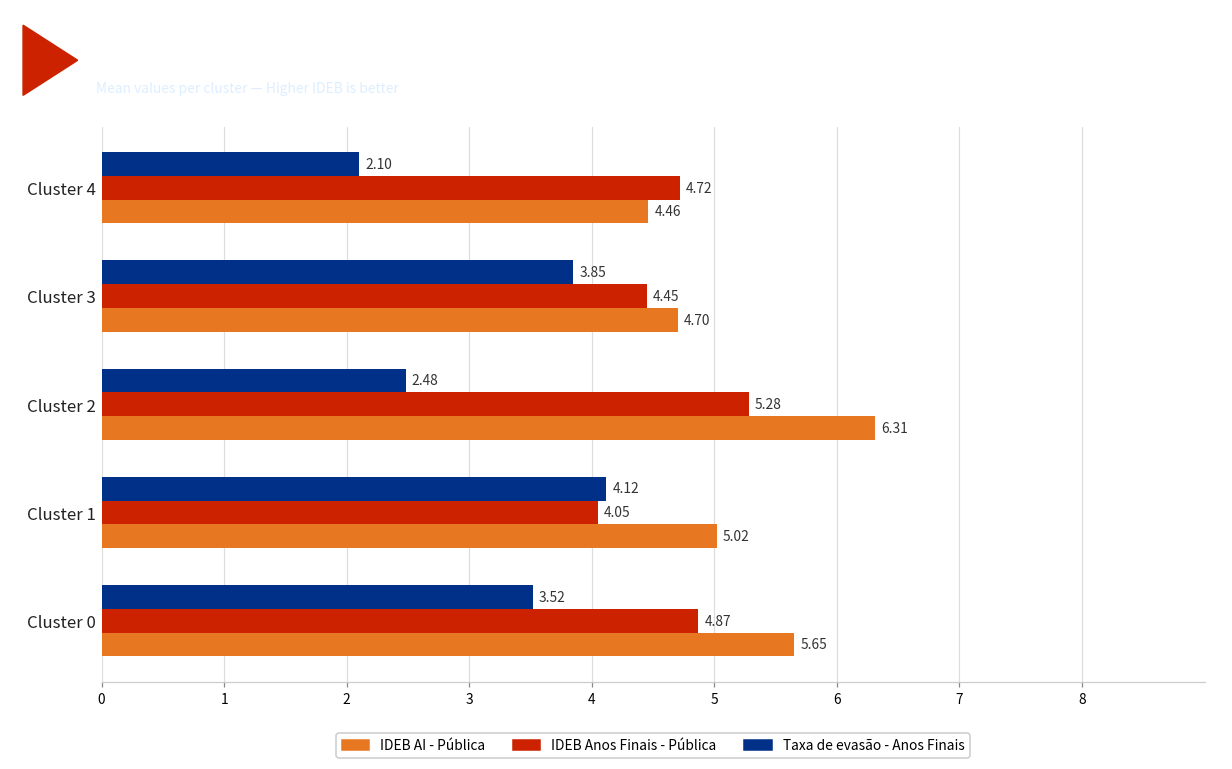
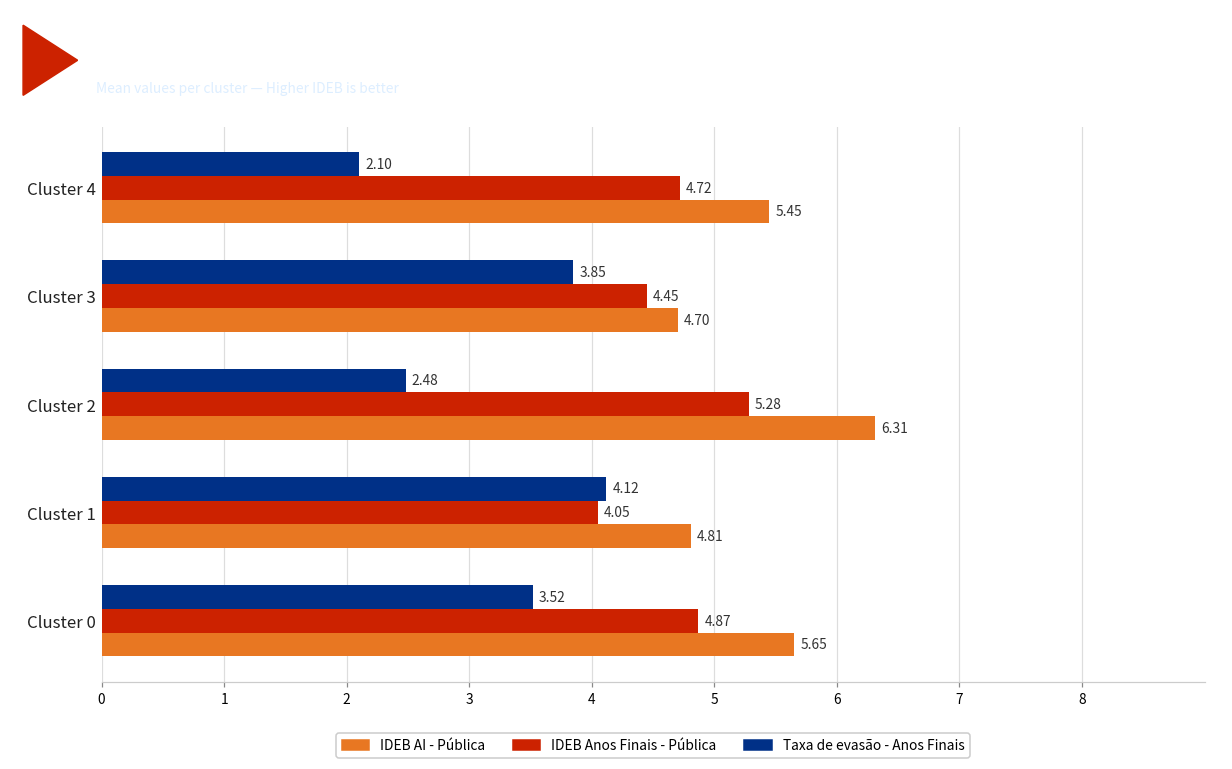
IDEB AI - Pública, Cluster 4: 4.46 -> 5.45
IDEB AI - Pública, Cluster 1: 5.02 -> 4.81
